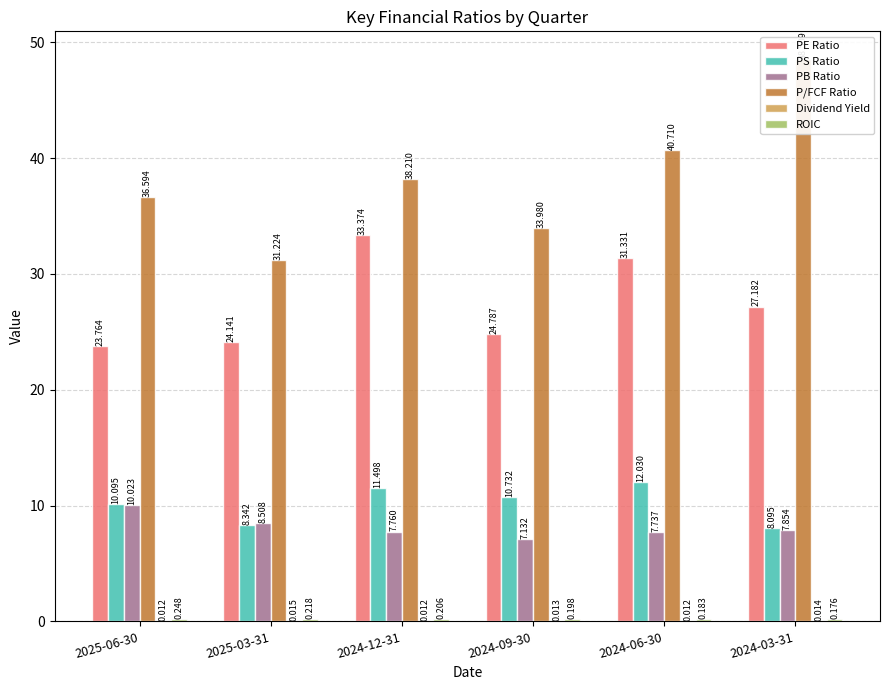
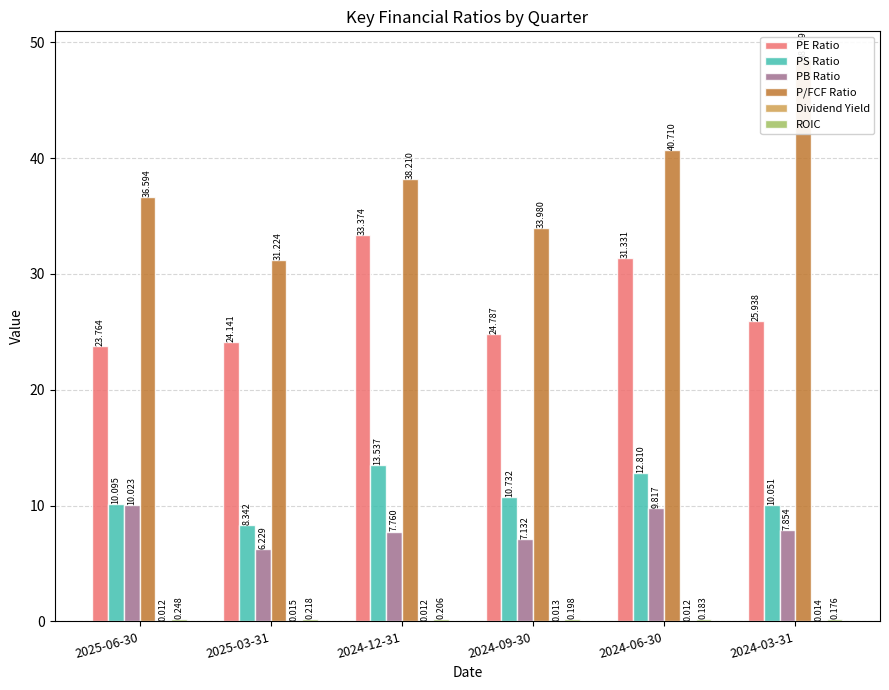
PB Ratio, 2025-03-31: 8.508 -> 6.229
PS Ratio, 2024-12-31: 11.498 -> 13.537
PS Ratio, 2024-06-30: 12.030 -> 12.810
PB Ratio, 2024-06-30: 7.737 -> 9.817
PE Ratio, 2024-03-31: 27.182 -> 25.938
PS Ratio, 2024-03-31: 8.095 -> 10.051
